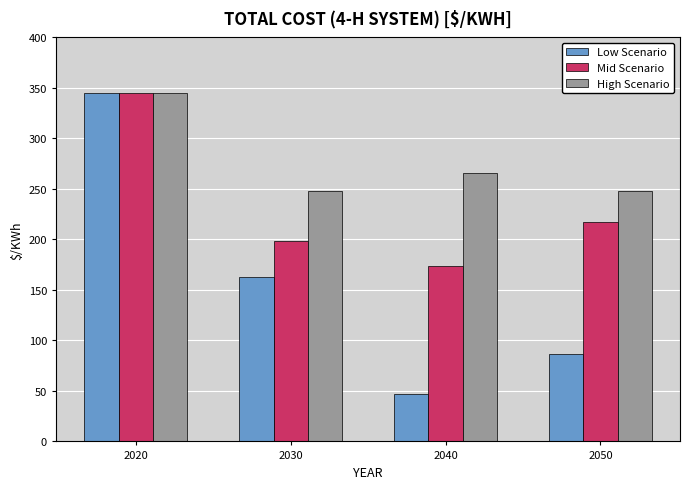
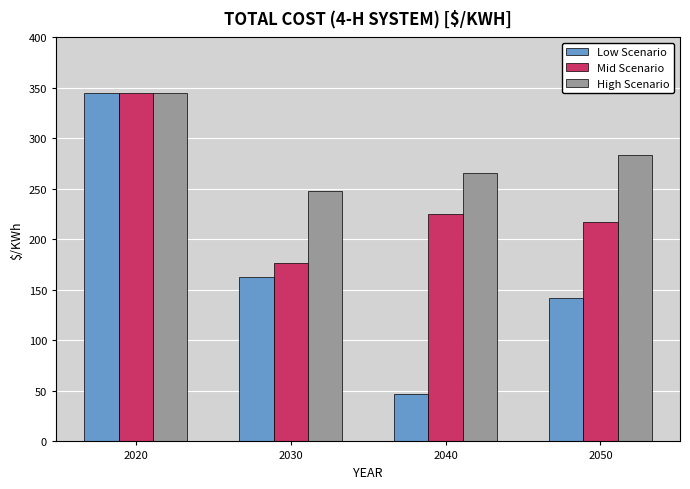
Mid Scenario, 2030: 198 -> 177
Mid Scenario, 2040: 174 -> 225
Low Scenario, 2050: 87 -> 142
High Scenario, 2050: 248 -> 284
